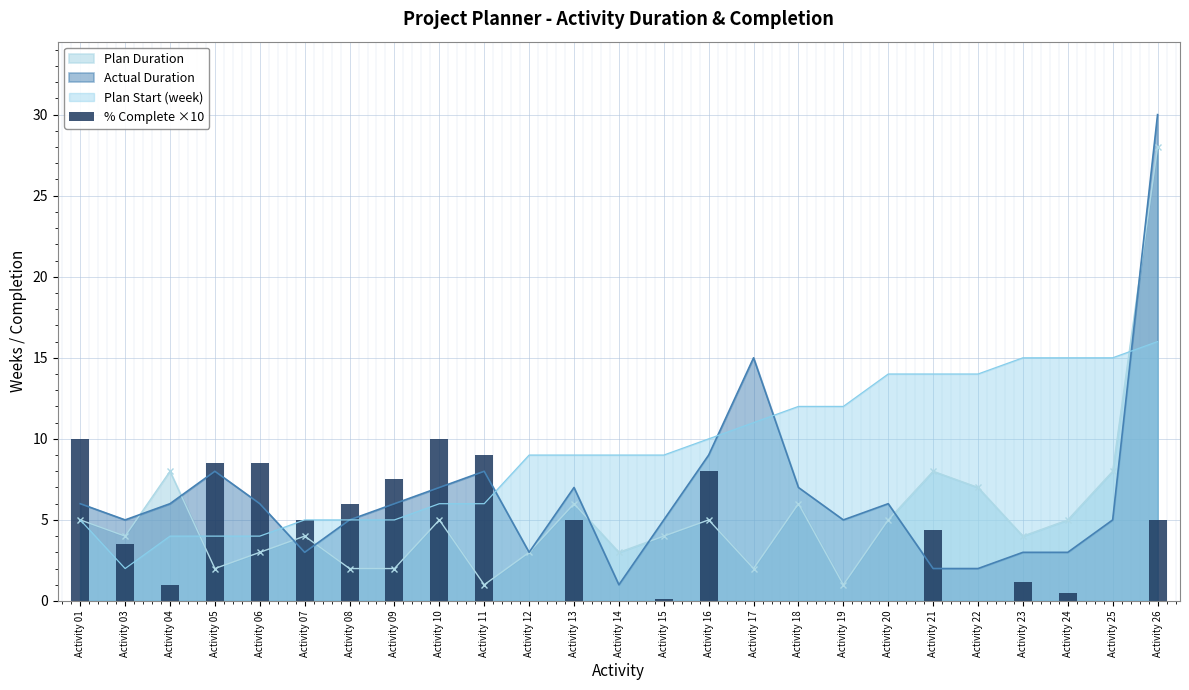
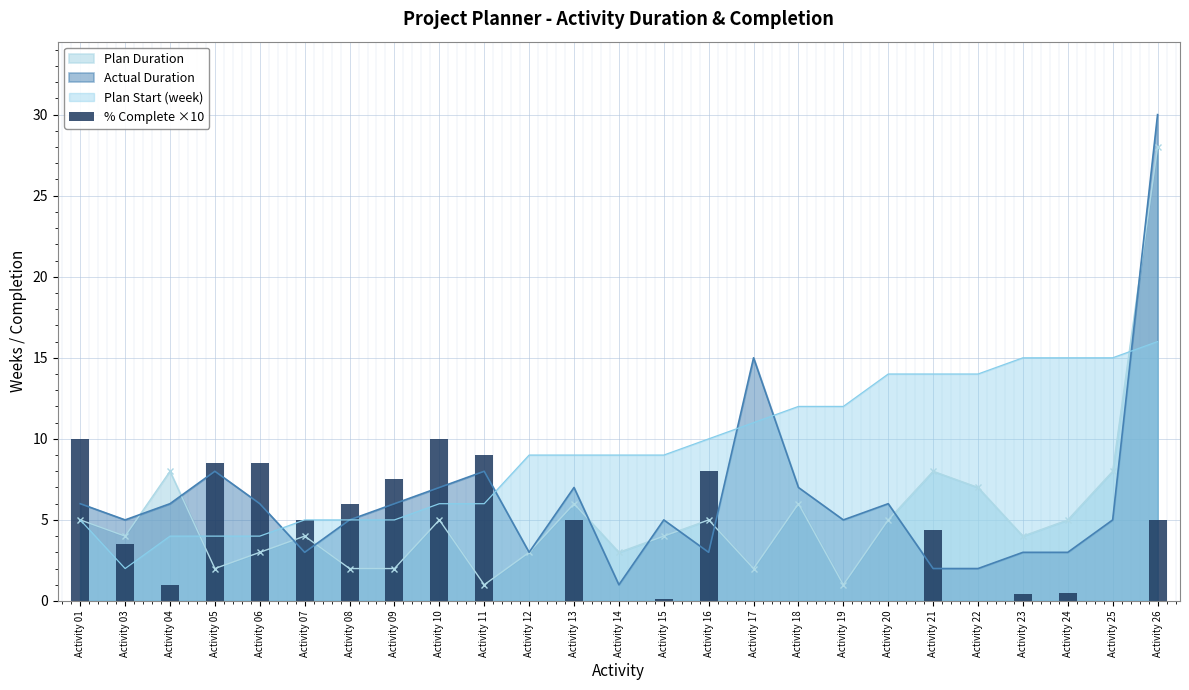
Actual Duration, Activity 16: 9 -> 3
% Complete ×10, Activity 23: 1.2 -> 0.4
